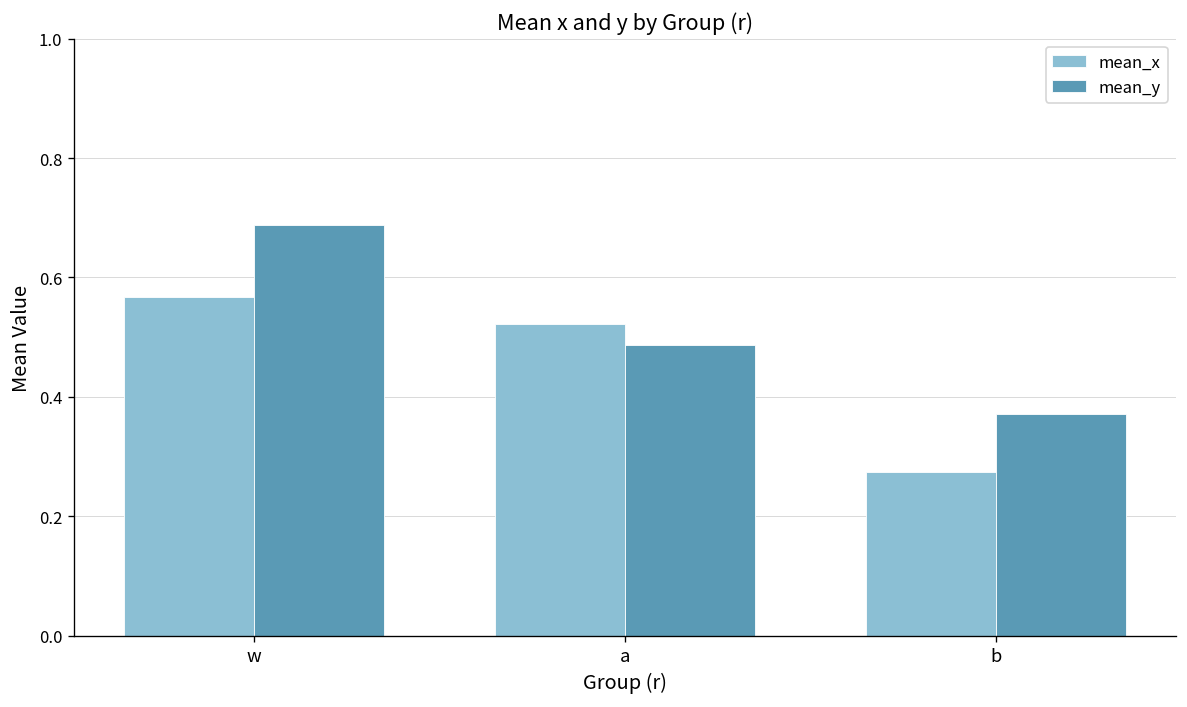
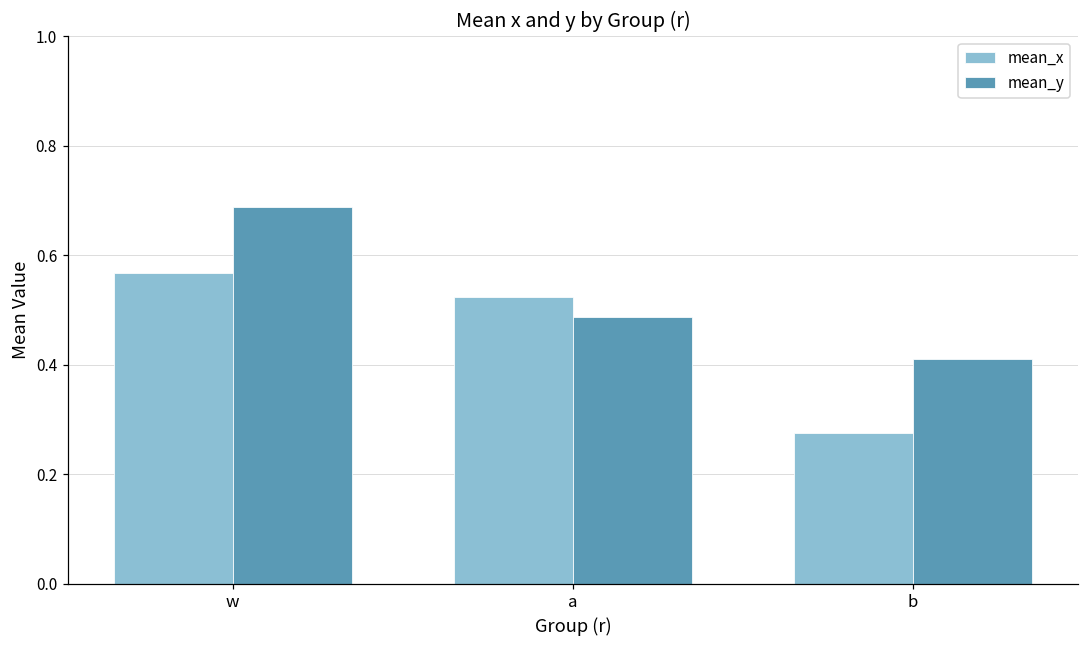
mean_y, b: 0.37 -> 0.41
